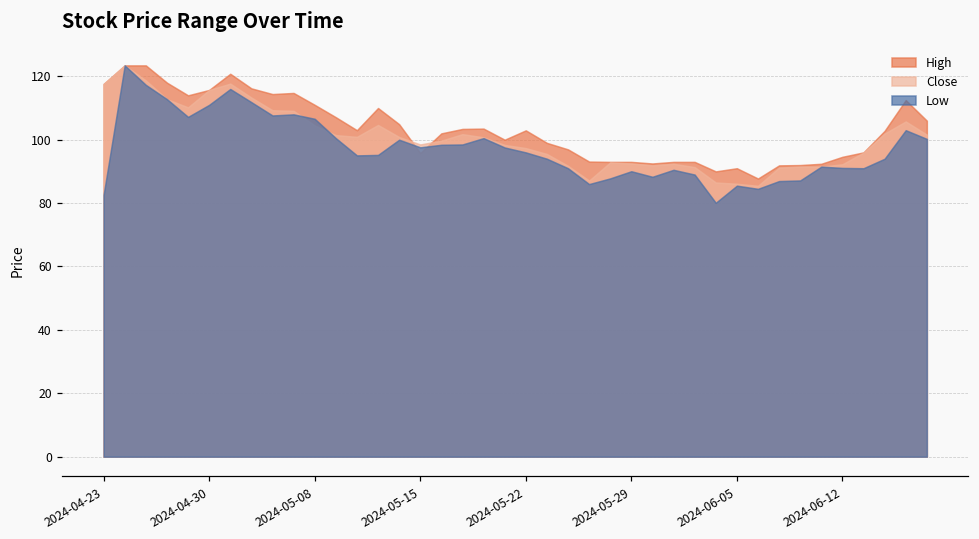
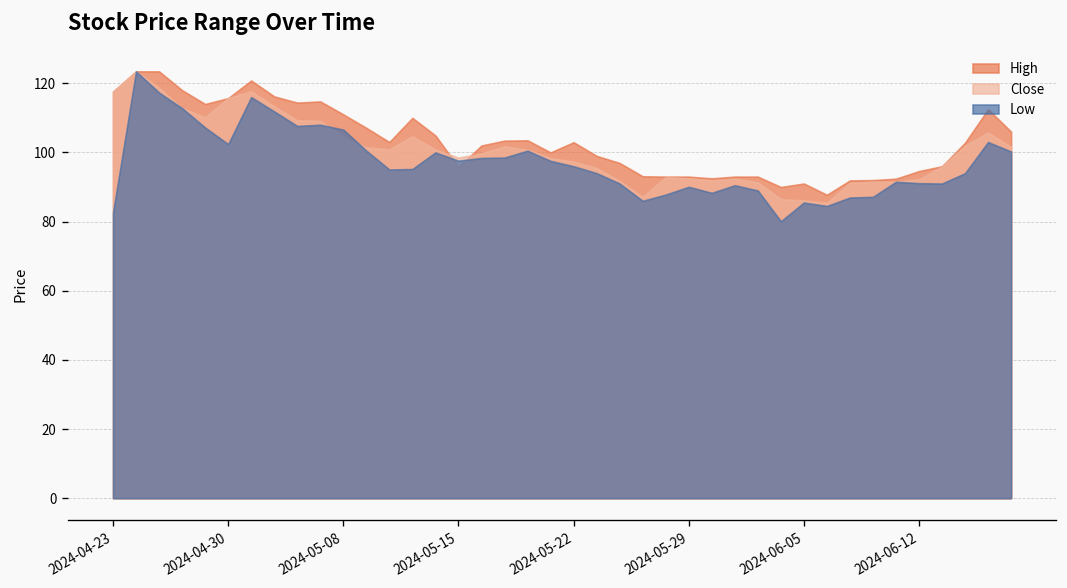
Low, 2024-04-30: 111 -> 102
